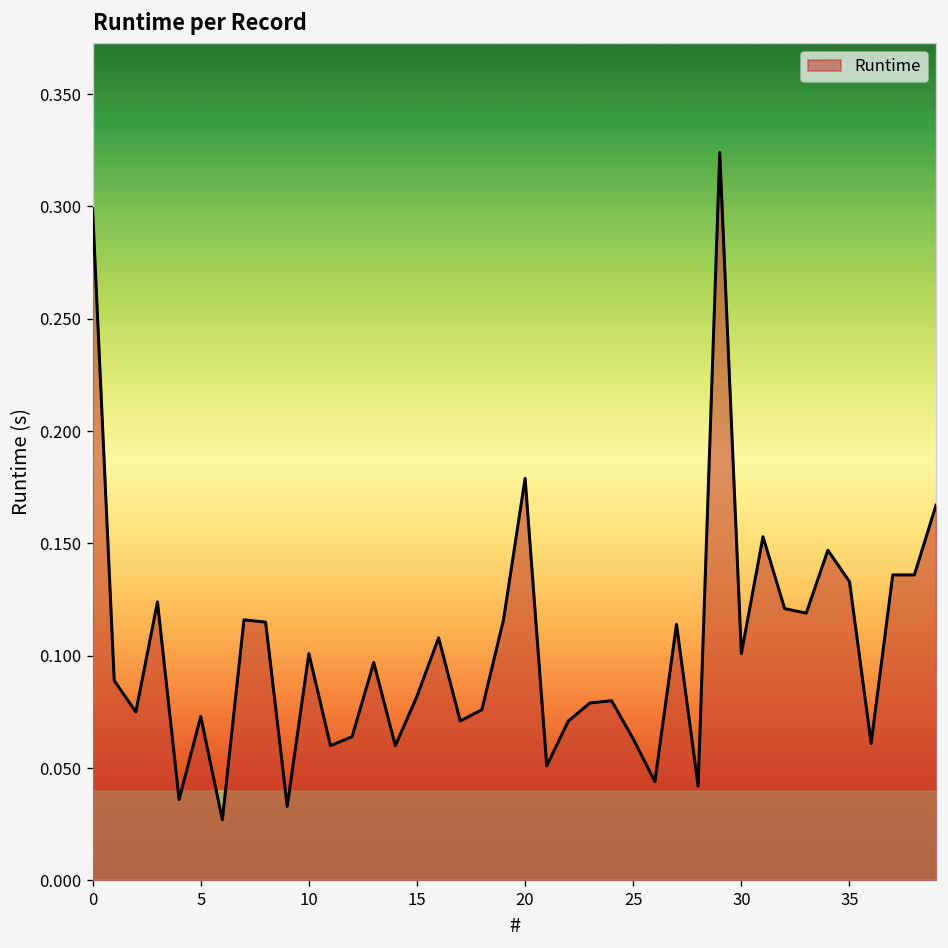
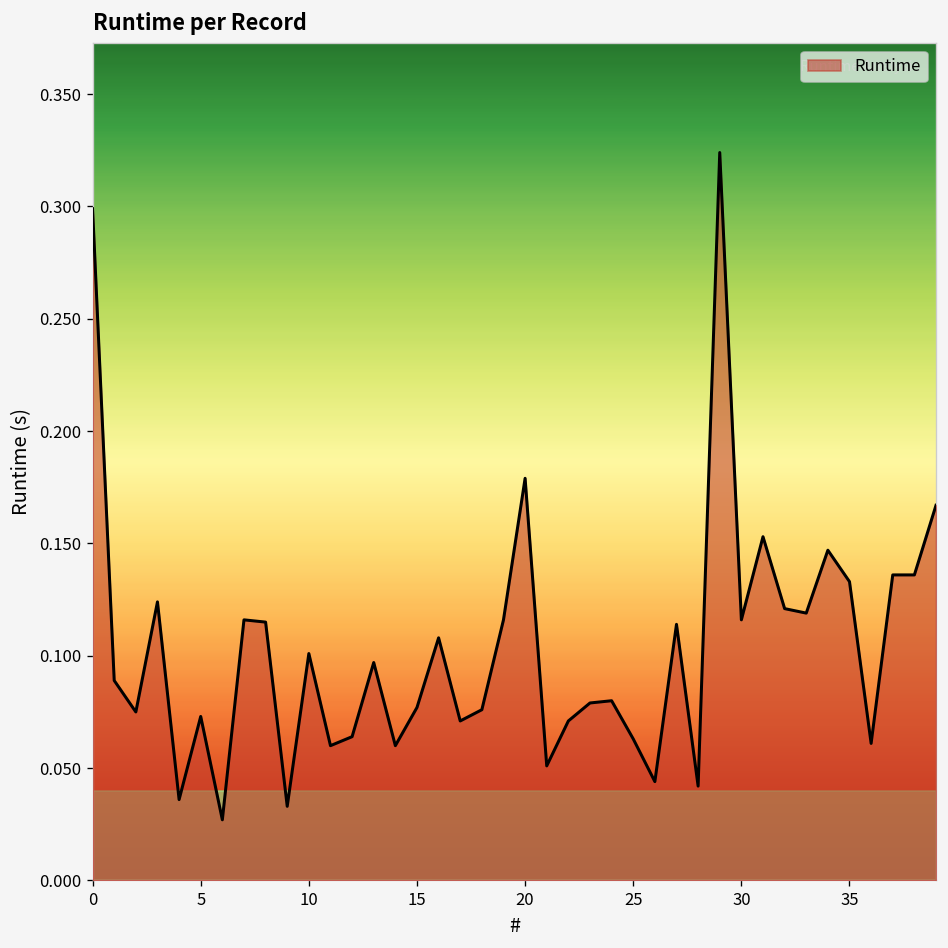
15: 0.082 -> 0.077
30: 0.101 -> 0.116
